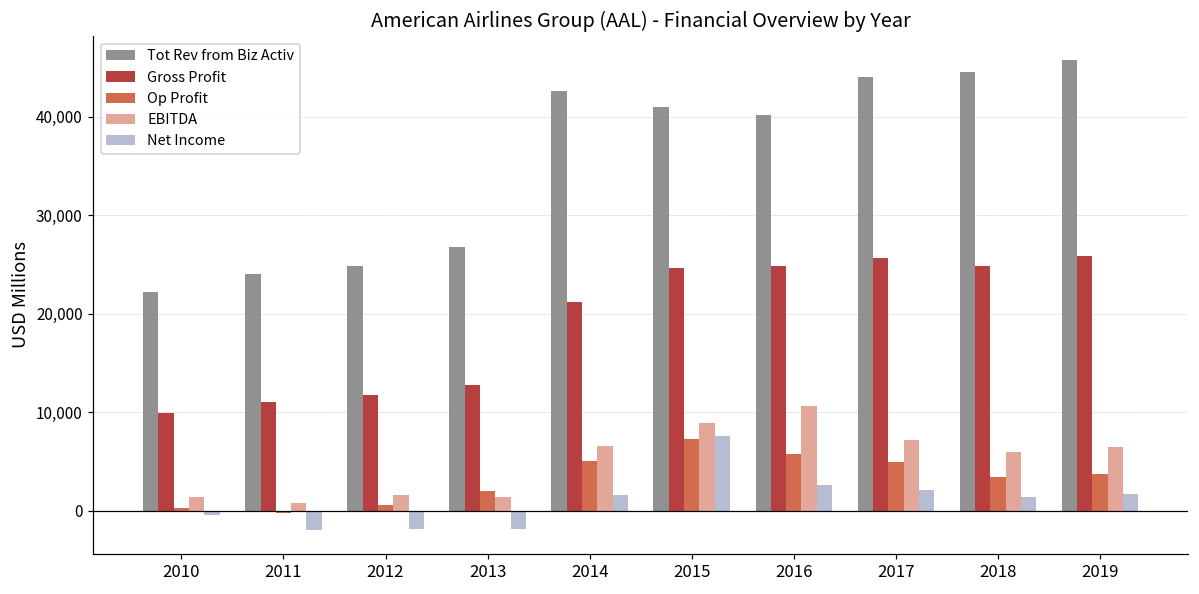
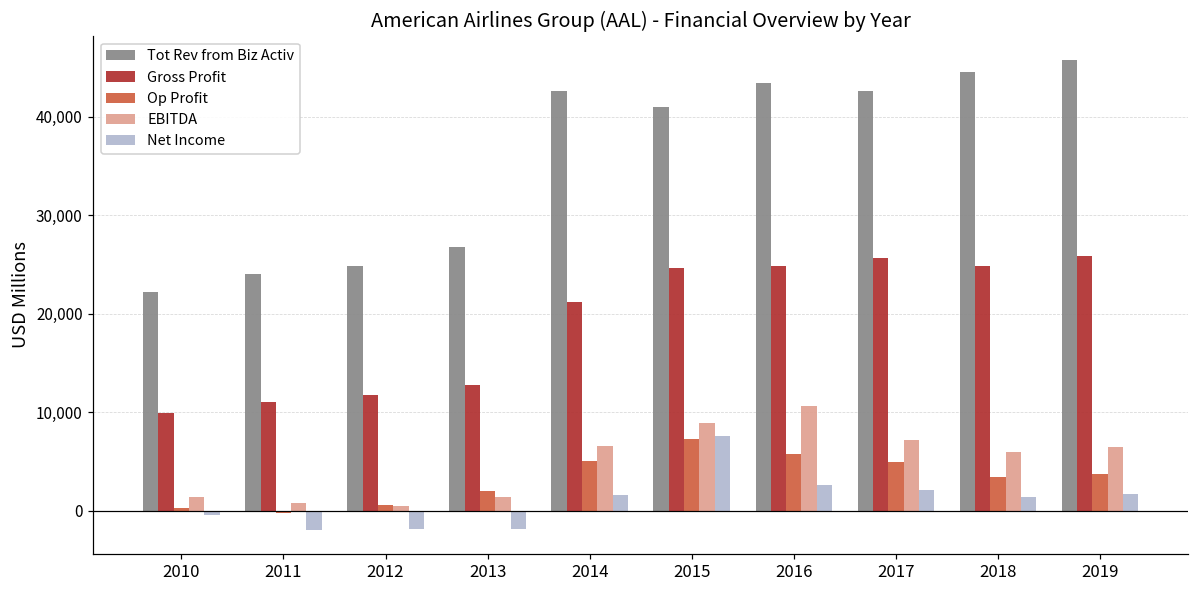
EBITDA, 2012: 2,000 -> 0
Tot Rev from Biz Activ, 2016: 40,000 -> 43,000
Tot Rev from Biz Activ, 2017: 44,000 -> 43,000
